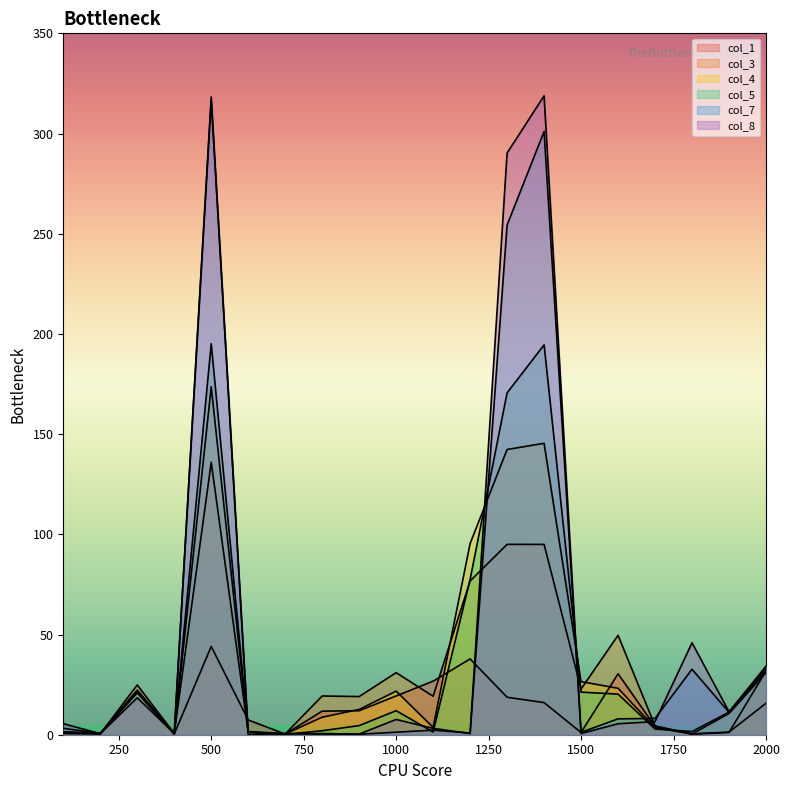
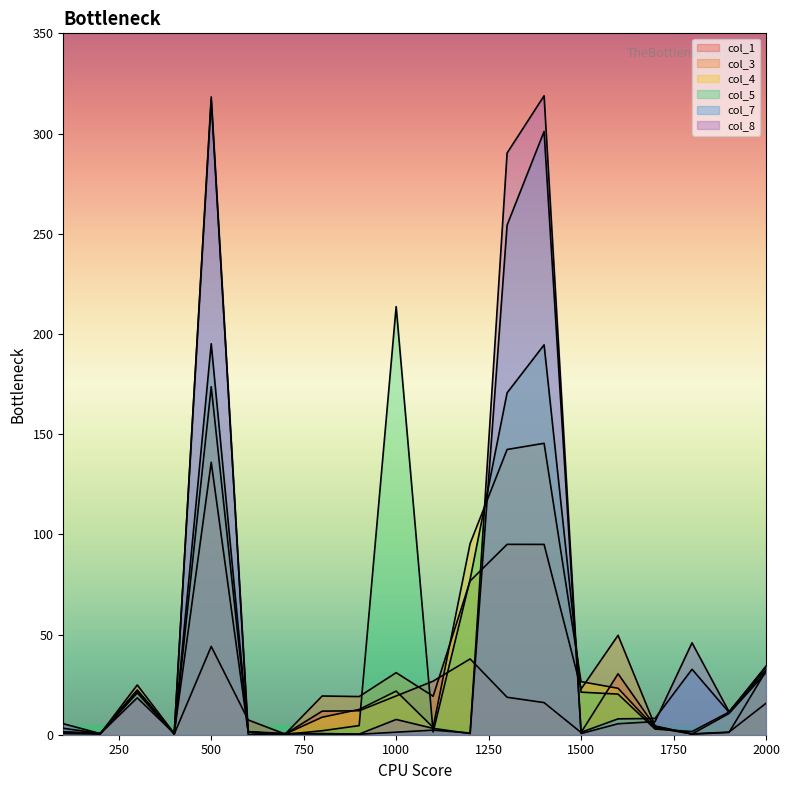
col_5, 1000: 12 -> 214
